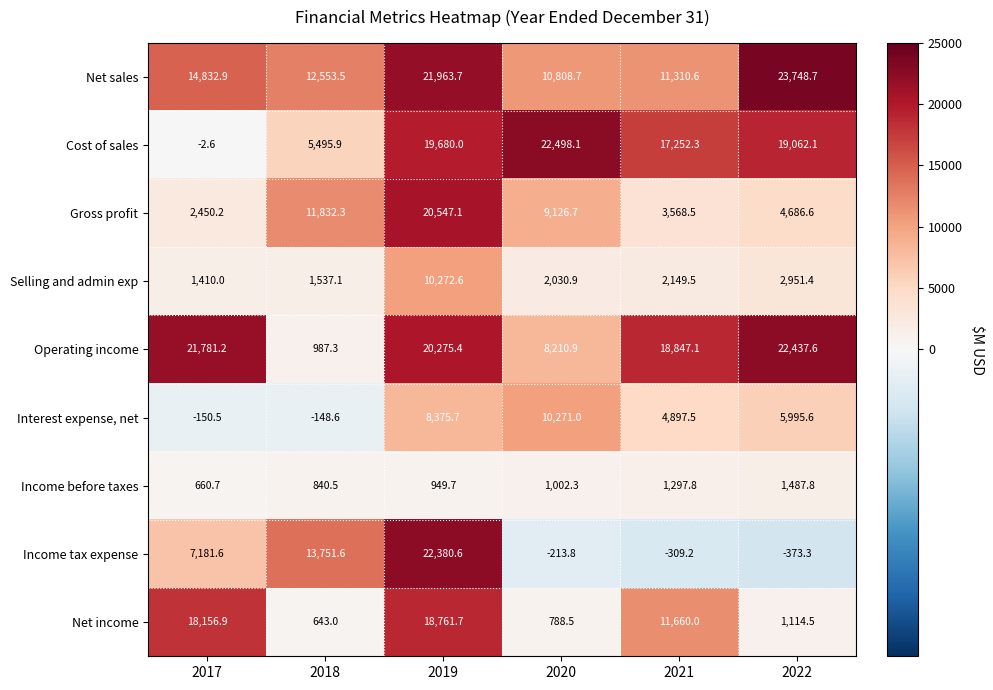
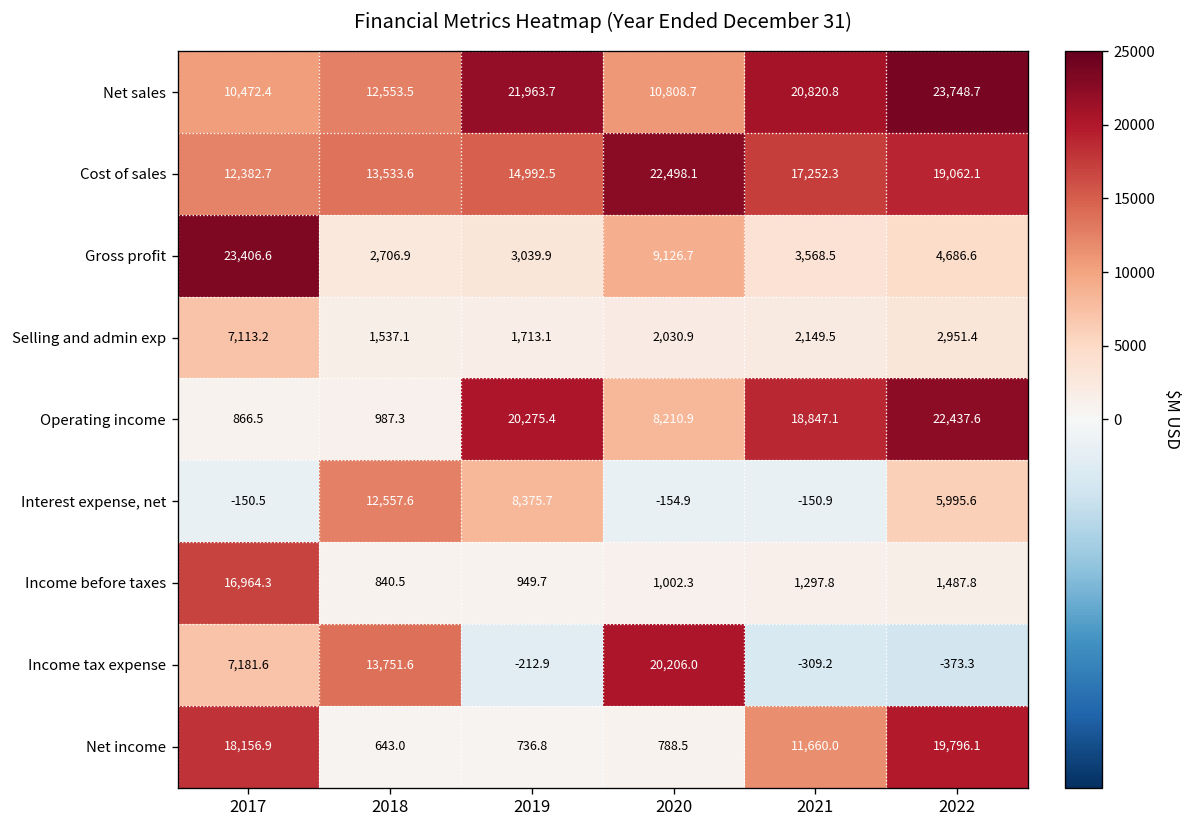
Net sales, 2017: 14,832.9 -> 10,472.4
Net sales, 2021: 11,310.6 -> 20,820.8
Cost of sales, 2017: -2.6 -> 12,382.7
Cost of sales, 2018: 5,495.9 -> 13,533.6
Cost of sales, 2019: 19,680.0 -> 14,992.5
Gross profit, 2017: 2,450.2 -> 23,406.6
Gross profit, 2018: 11,832.3 -> 2,706.9
Gross profit, 2019: 20,547.1 -> 3,039.9
Selling and admin exp, 2017: 1,410.0 -> 7,113.2
Selling and admin exp, 2019: 10,272.6 -> 1,713.1
Operating income, 2017: 21,781.2 -> 866.5
Interest expense, net, 2018: -148.6 -> 12,557.6
Interest expense, net, 2020: 10,271.0 -> -154.9
Interest expense, net, 2021: 4,897.5 -> -150.9
Income before taxes, 2017: 660.7 -> 16,964.3
Income tax expense, 2019: 22,380.6 -> -212.9
Income tax expense, 2020: -213.8 -> 20,206.0
Net income, 2019: 18,761.7 -> 736.8
Net income, 2022: 1,114.5 -> 19,796.1
